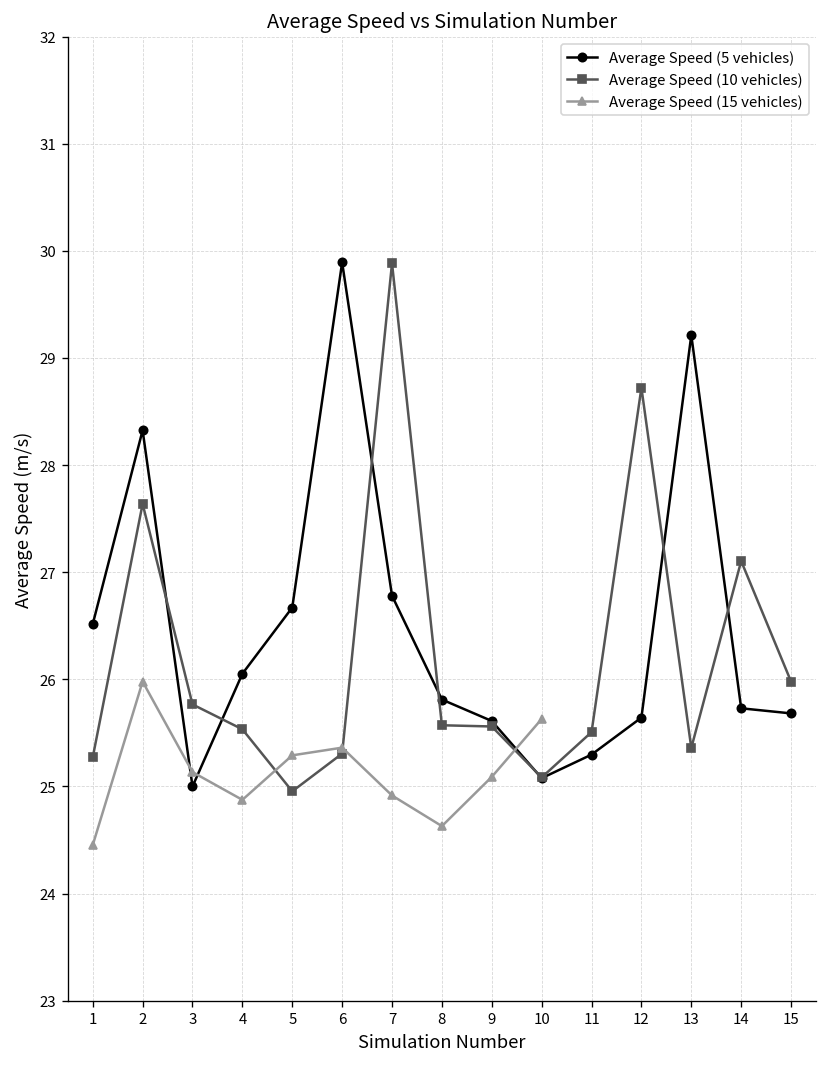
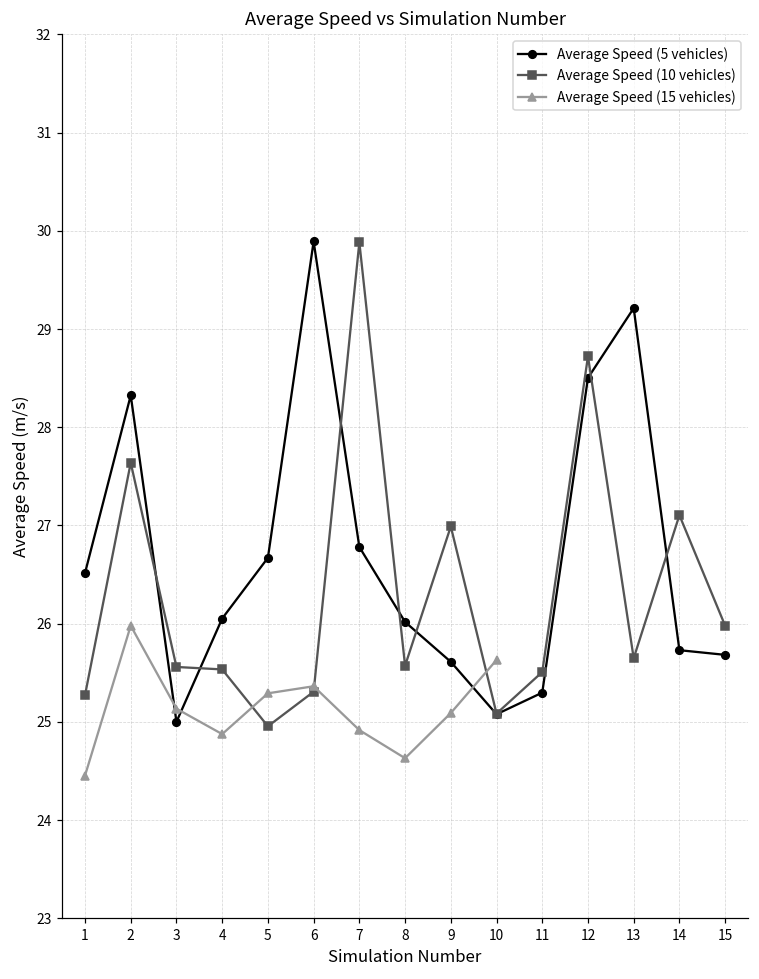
Average Speed (10 vehicles), 3: 25.8 -> 25.6
Average Speed (5 vehicles), 8: 25.8 -> 26.0
Average Speed (10 vehicles), 9: 25.6 -> 27.0
Average Speed (5 vehicles), 12: 25.6 -> 28.5
Average Speed (10 vehicles), 13: 25.4 -> 25.6
